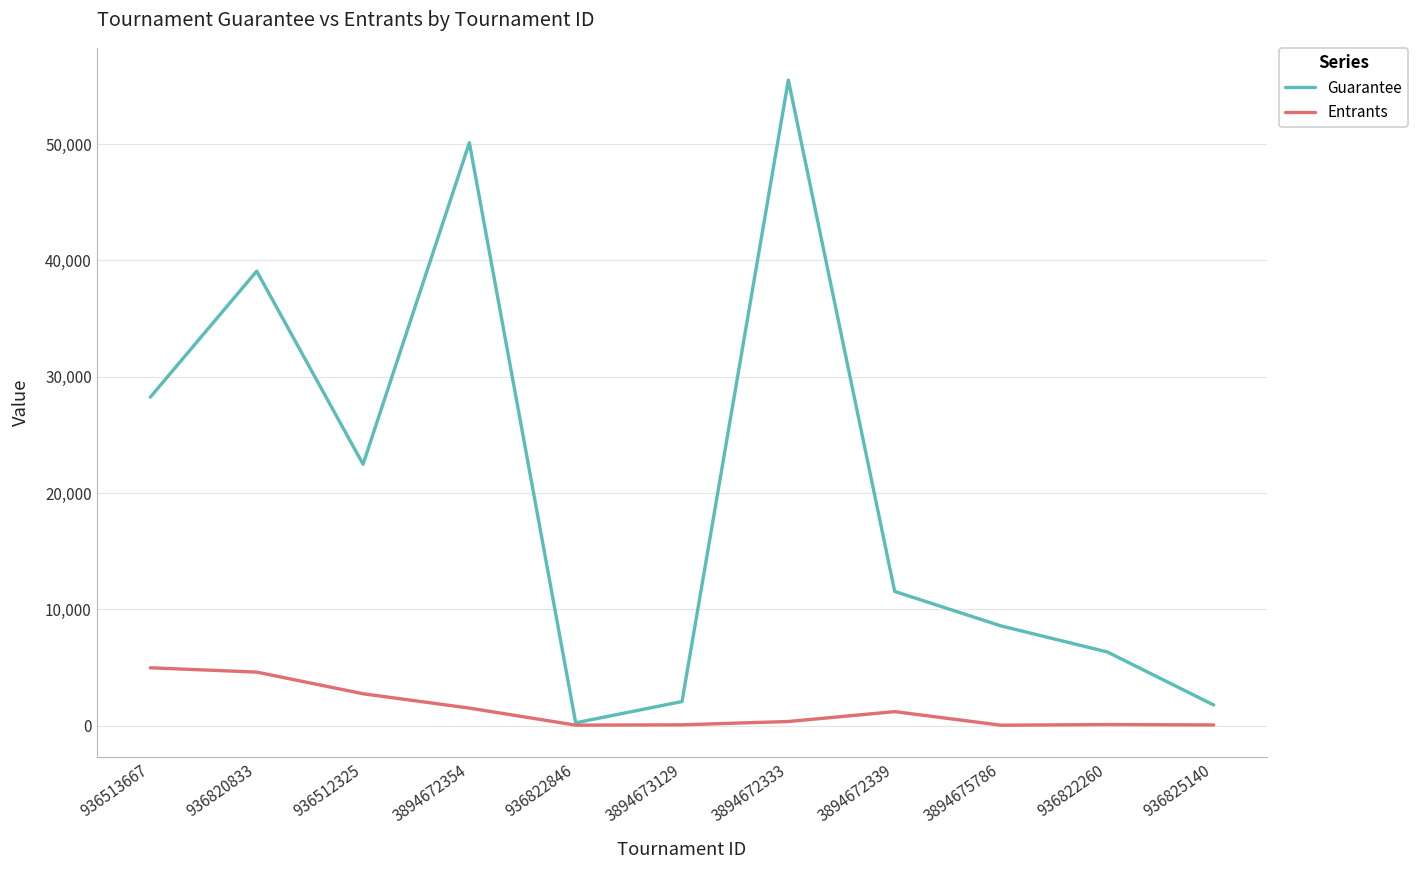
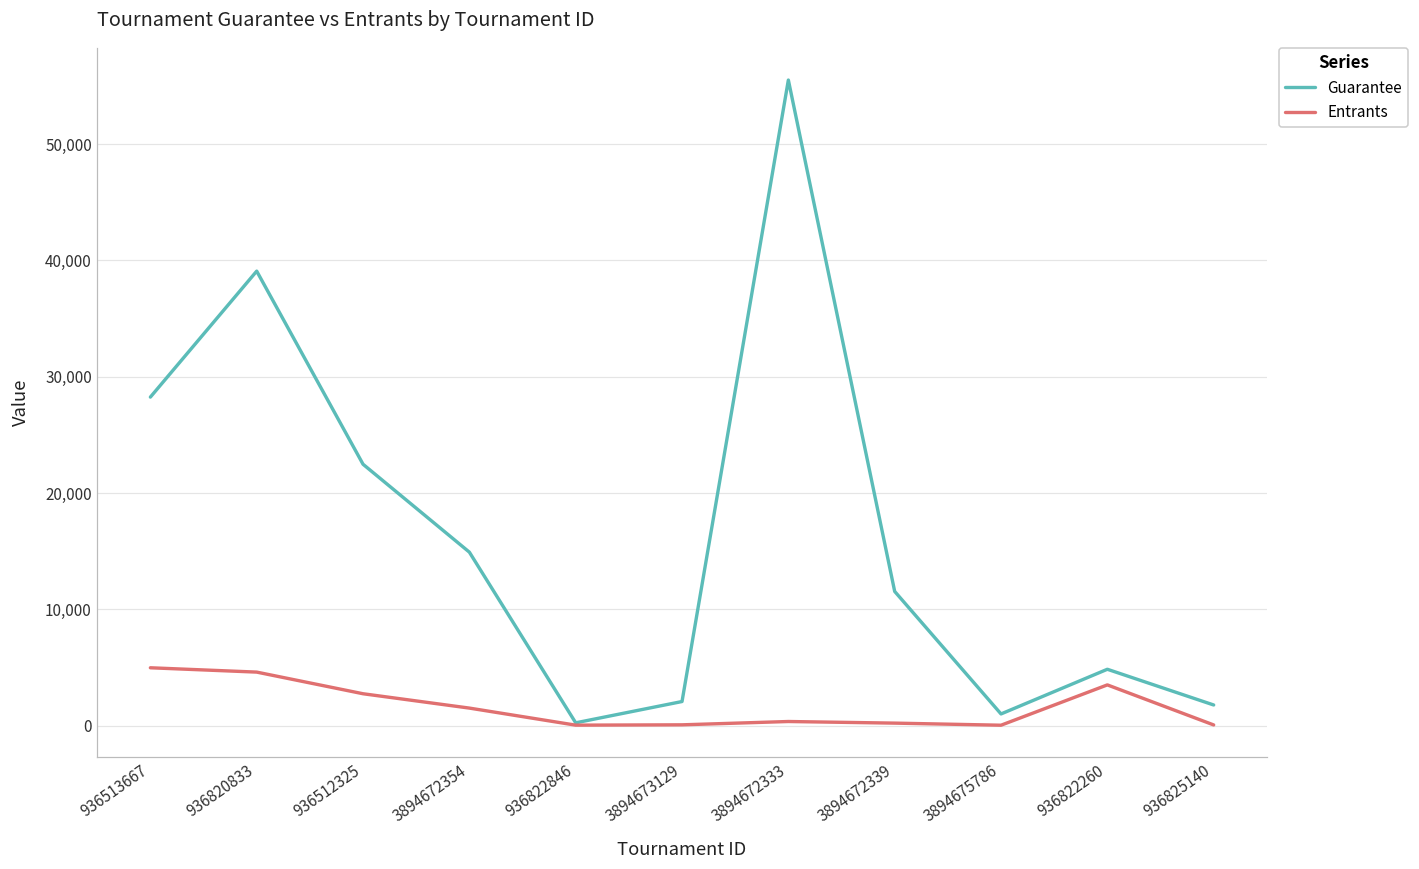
Guarantee, 3894672354: 50,100 -> 14,900
Entrants, 3894672339: 1,200 -> 200
Guarantee, 3894675786: 8,600 -> 1,000
Guarantee, 936822260: 6,300 -> 4,900
Entrants, 936822260: 100 -> 3,500
